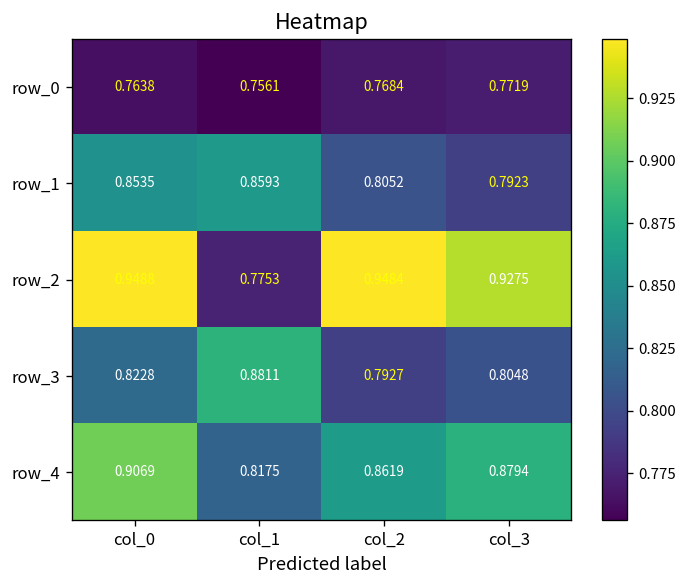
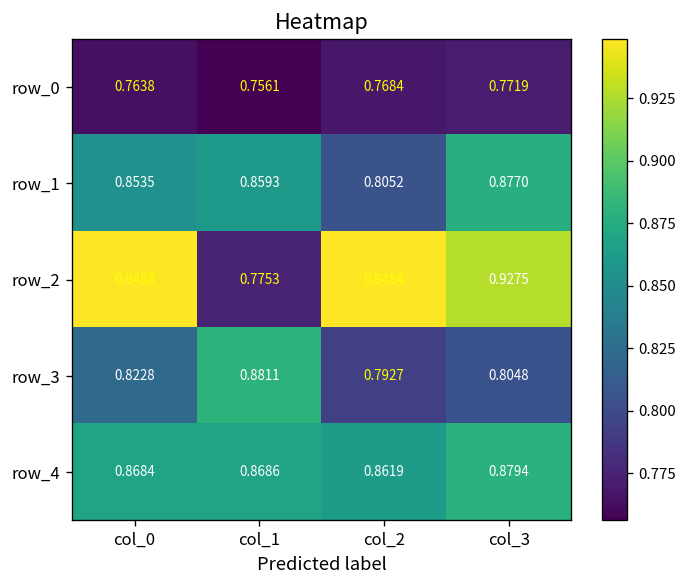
row_1, col_3: 0.7923 -> 0.8770
row_4, col_0: 0.9069 -> 0.8684
row_4, col_1: 0.8175 -> 0.8686
